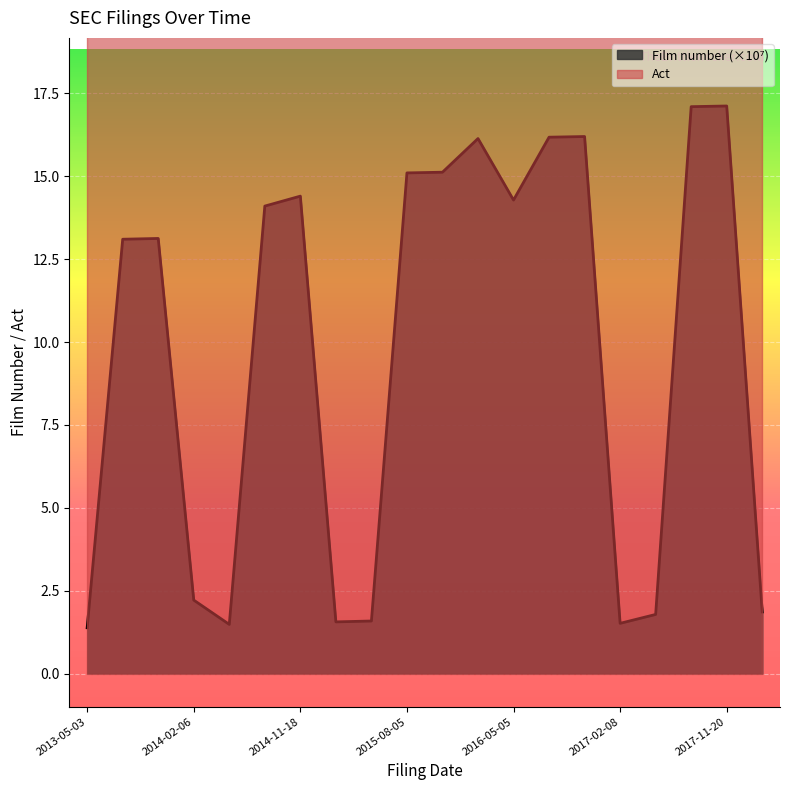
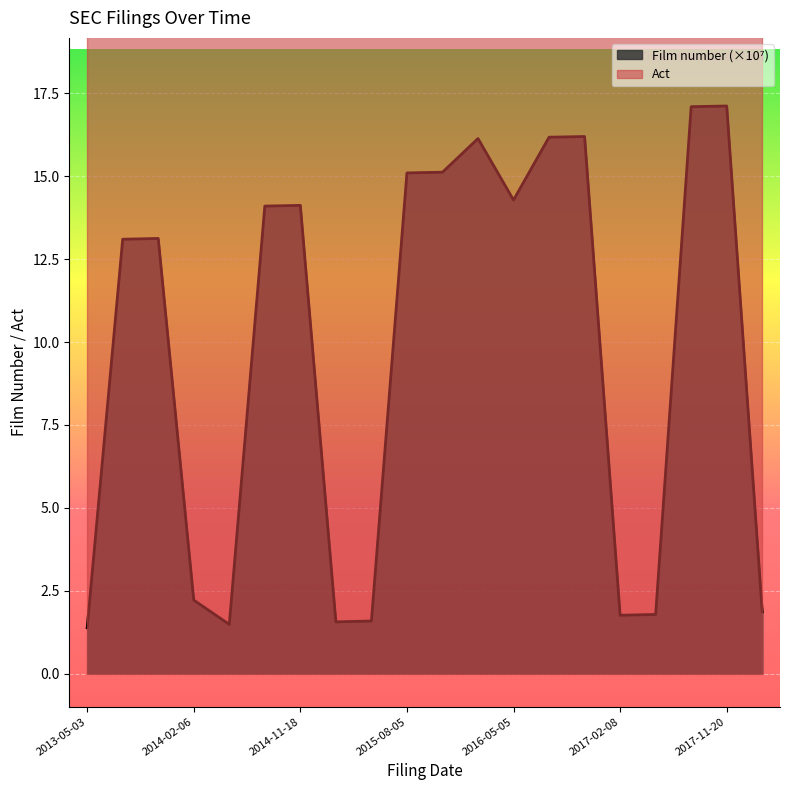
Film number (×10⁷), 2014-11-18: 14.4 -> 14.1
Film number (×10⁷), 2017-02-08: 1.5 -> 1.8
